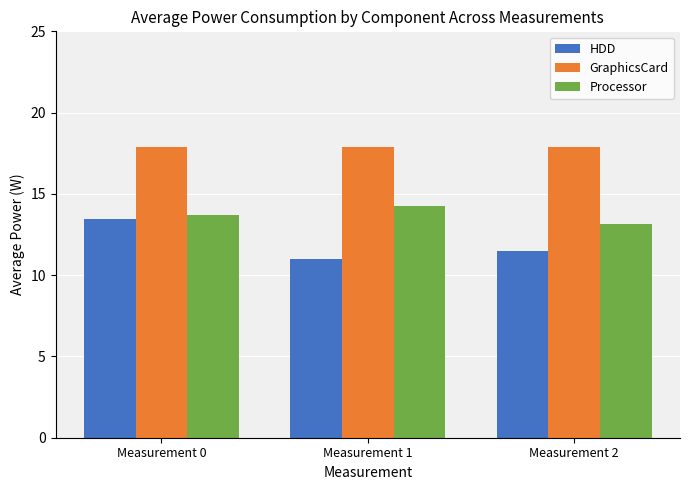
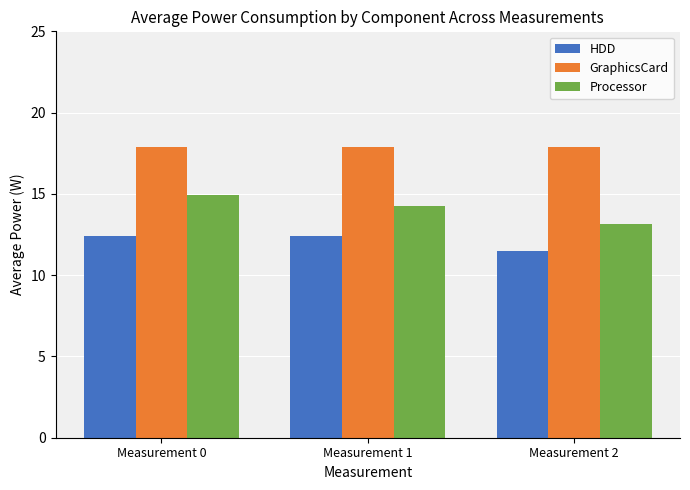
HDD, Measurement 0: 13.5 -> 12.4
Processor, Measurement 0: 13.7 -> 15.0
HDD, Measurement 1: 11.0 -> 12.4
